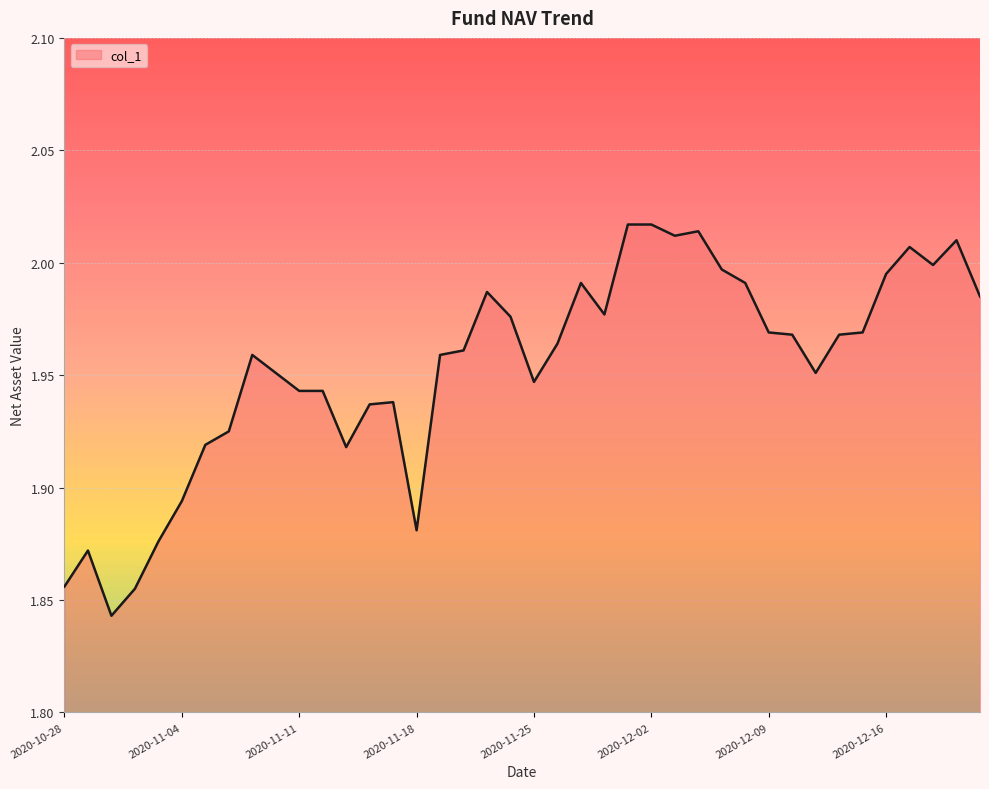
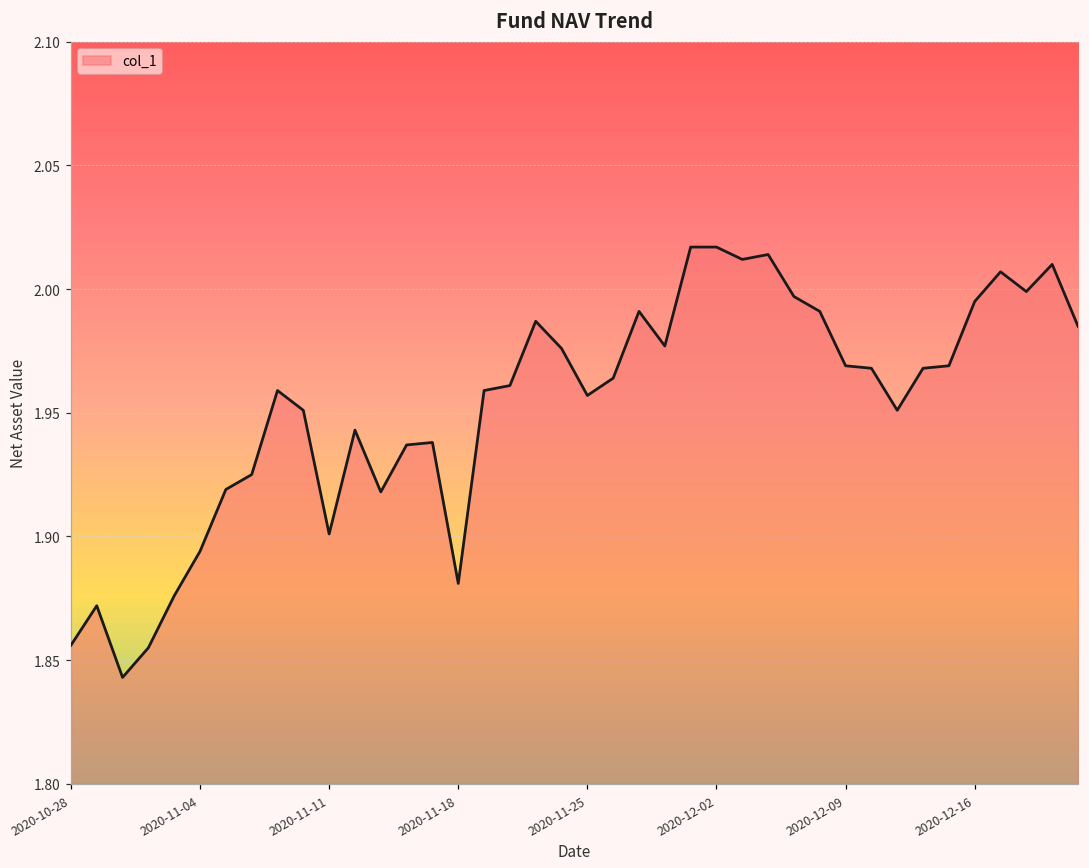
2020-11-11: 1.943 -> 1.901
2020-11-25: 1.947 -> 1.957
